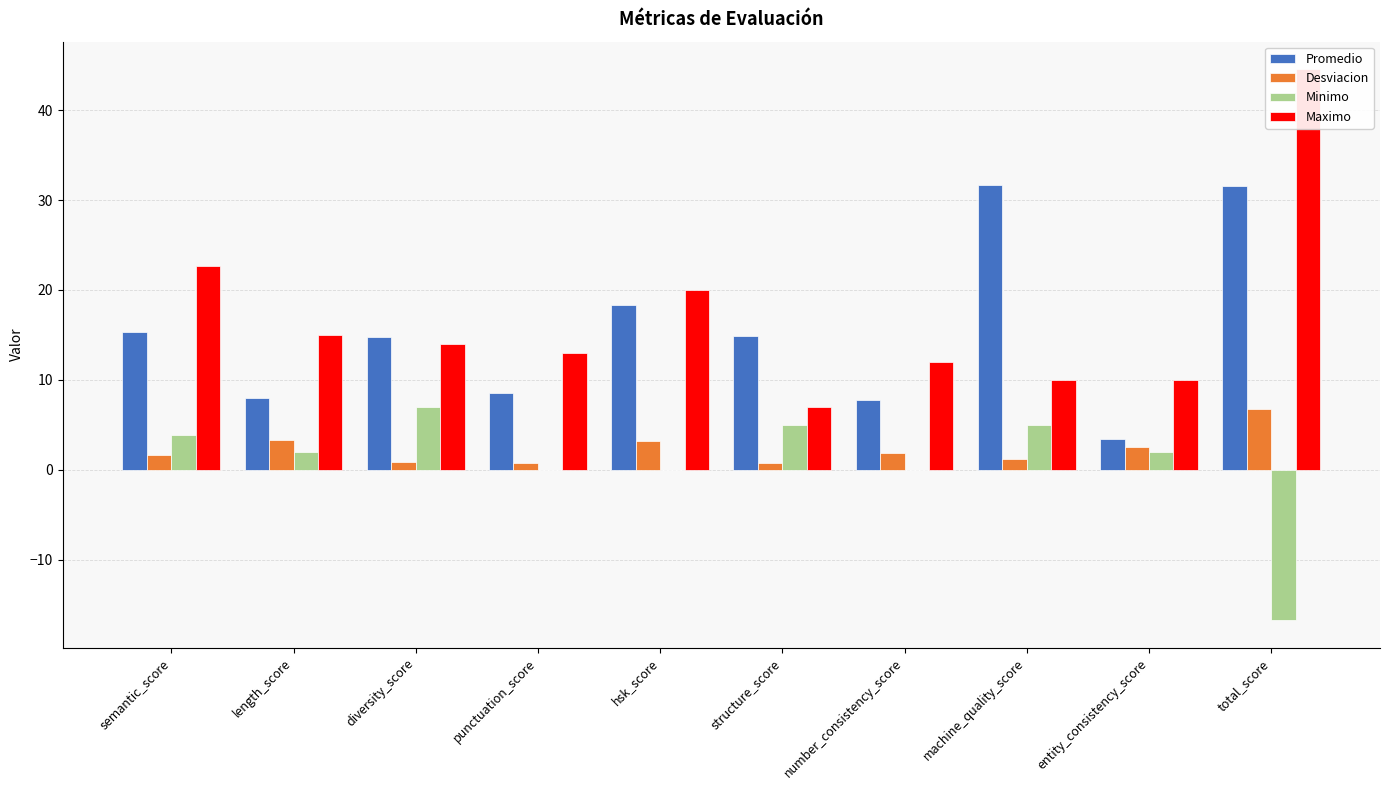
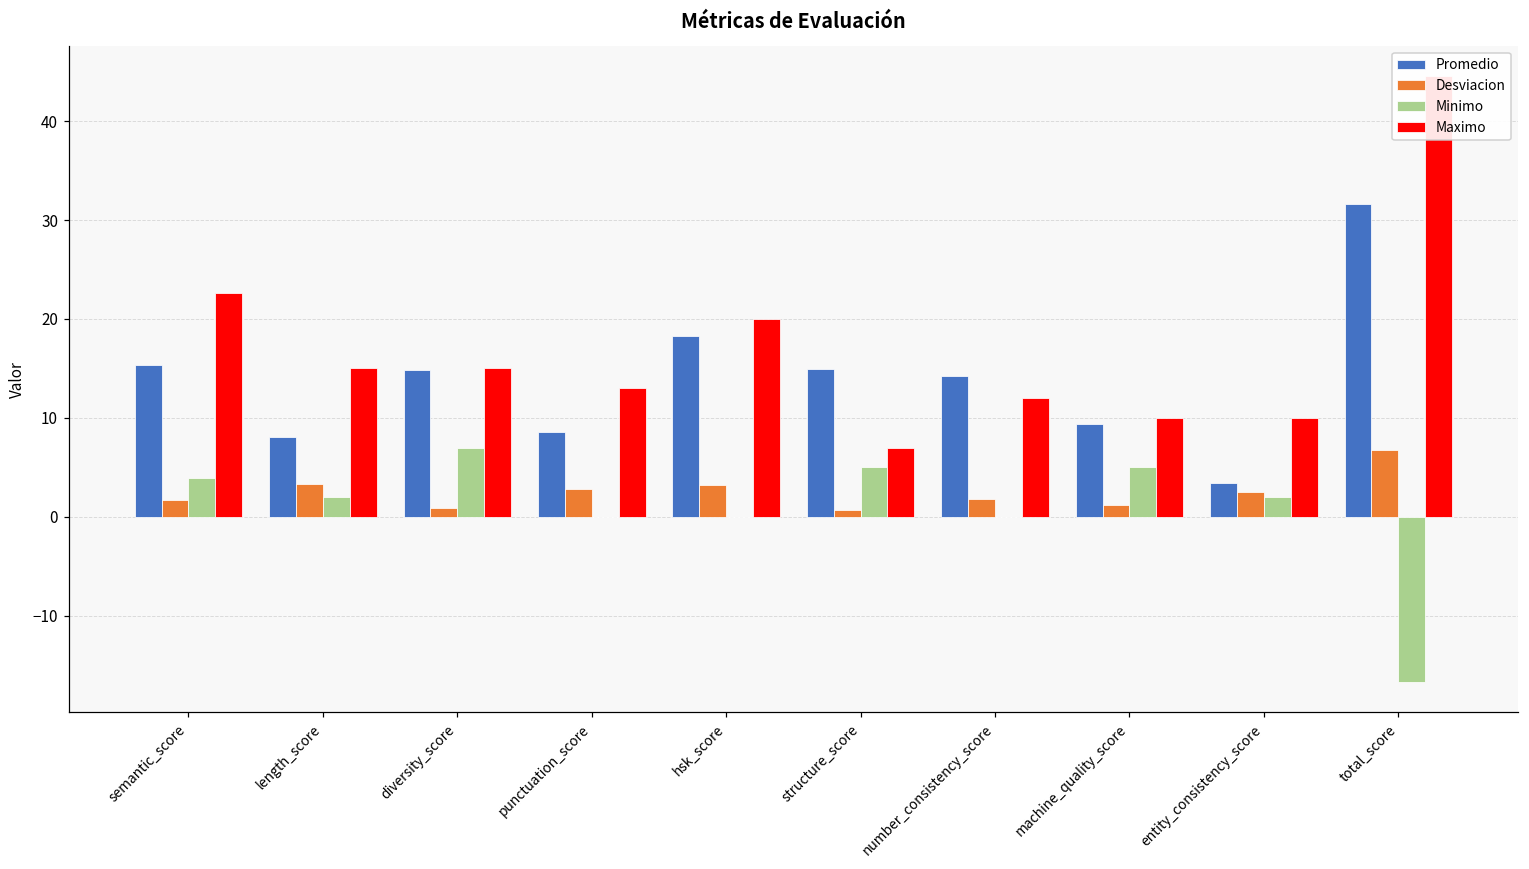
Maximo, diversity_score: 14 -> 15
Desviacion, punctuation_score: 1 -> 3
Promedio, number_consistency_score: 8 -> 14
Promedio, machine_quality_score: 32 -> 9
